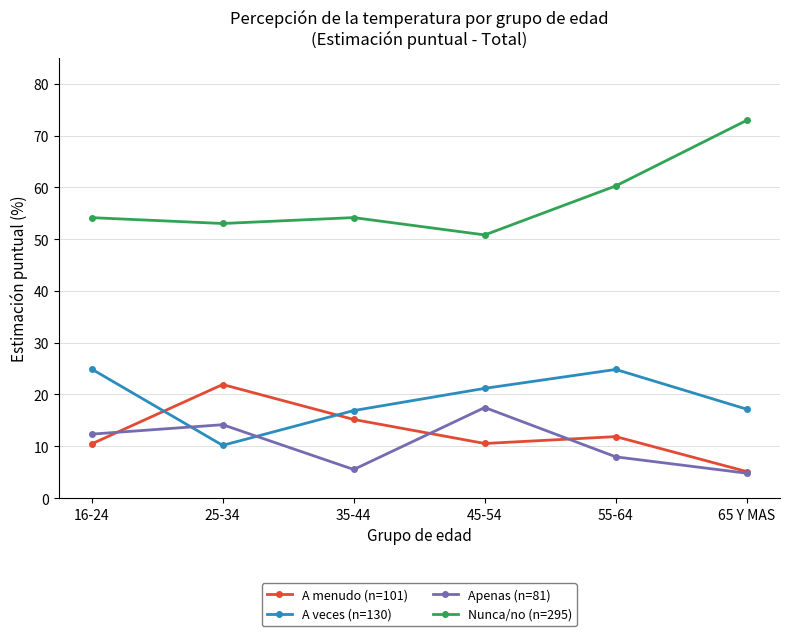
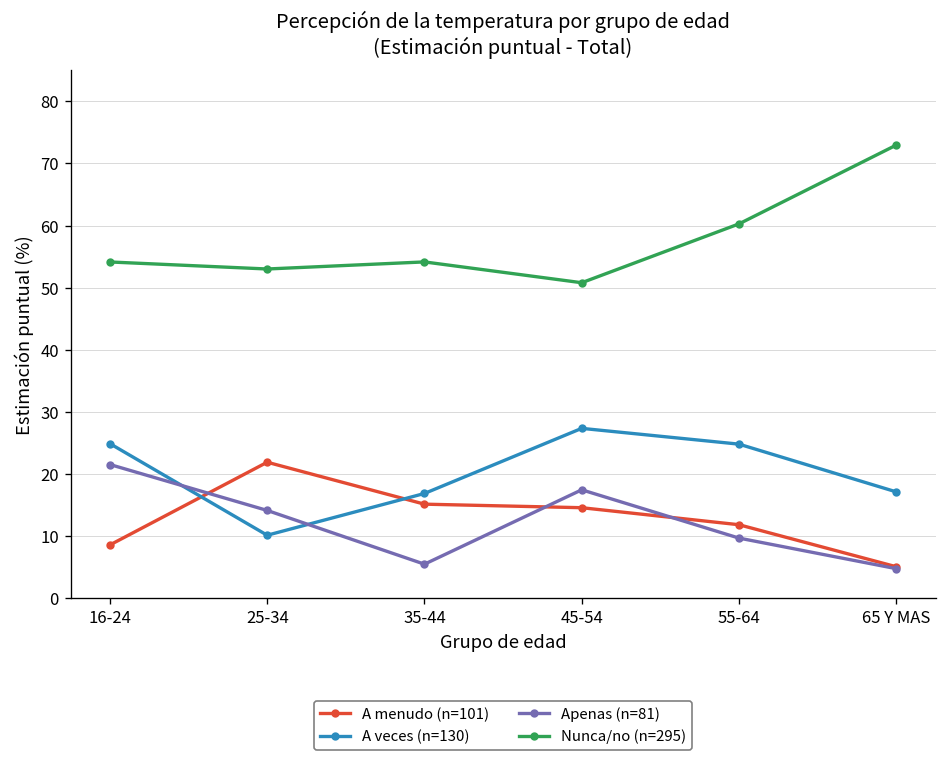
A menudo (n=101), 16-24: 10 -> 9
Apenas (n=81), 16-24: 12 -> 22
A menudo (n=101), 45-54: 11 -> 15
A veces (n=130), 45-54: 21 -> 27
Apenas (n=81), 55-64: 8 -> 10
